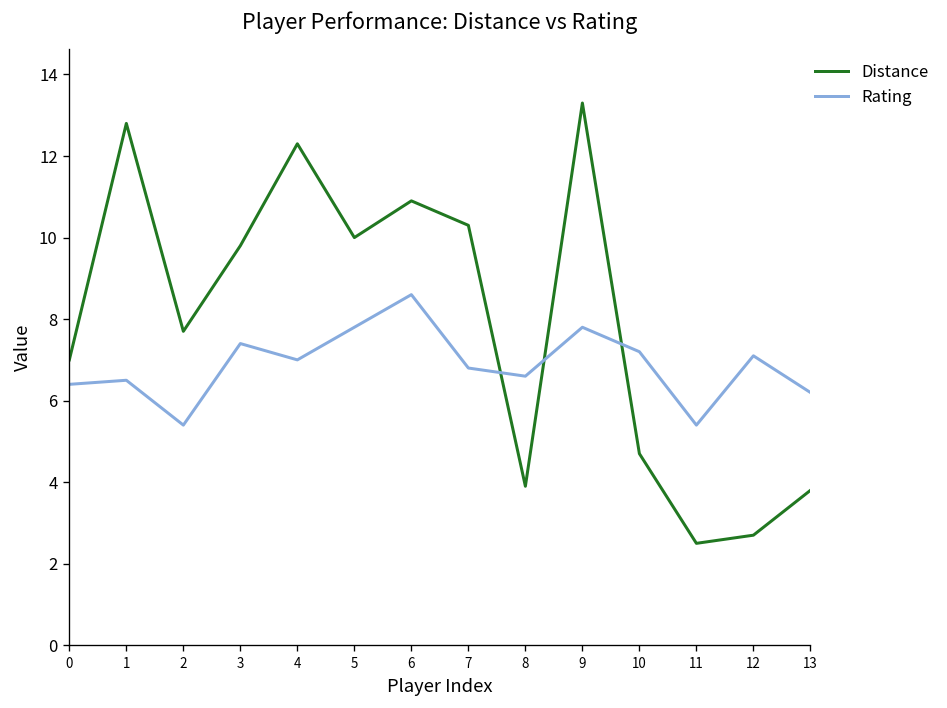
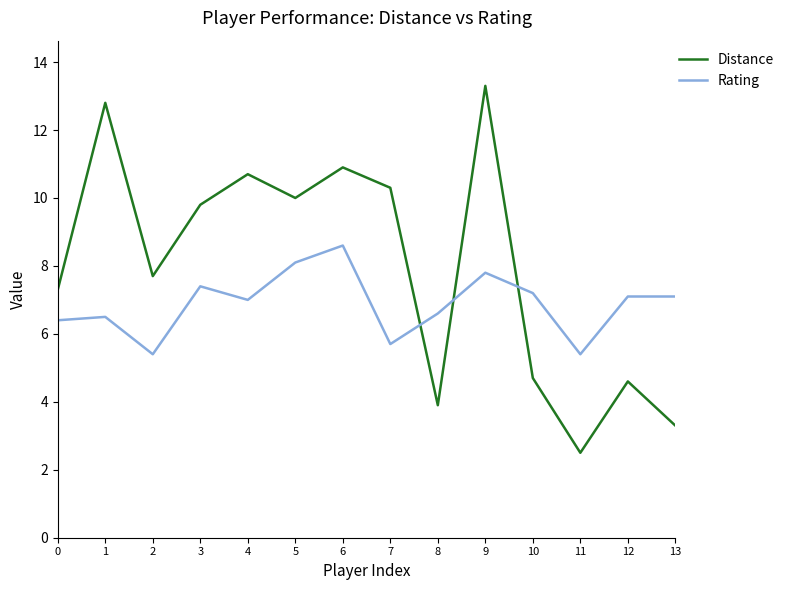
Distance, 0: 7.0 -> 7.3
Distance, 4: 12.3 -> 10.7
Rating, 5: 7.8 -> 8.1
Rating, 7: 6.8 -> 5.7
Distance, 12: 2.7 -> 4.6
Distance, 13: 3.8 -> 3.3
Rating, 13: 6.2 -> 7.1
